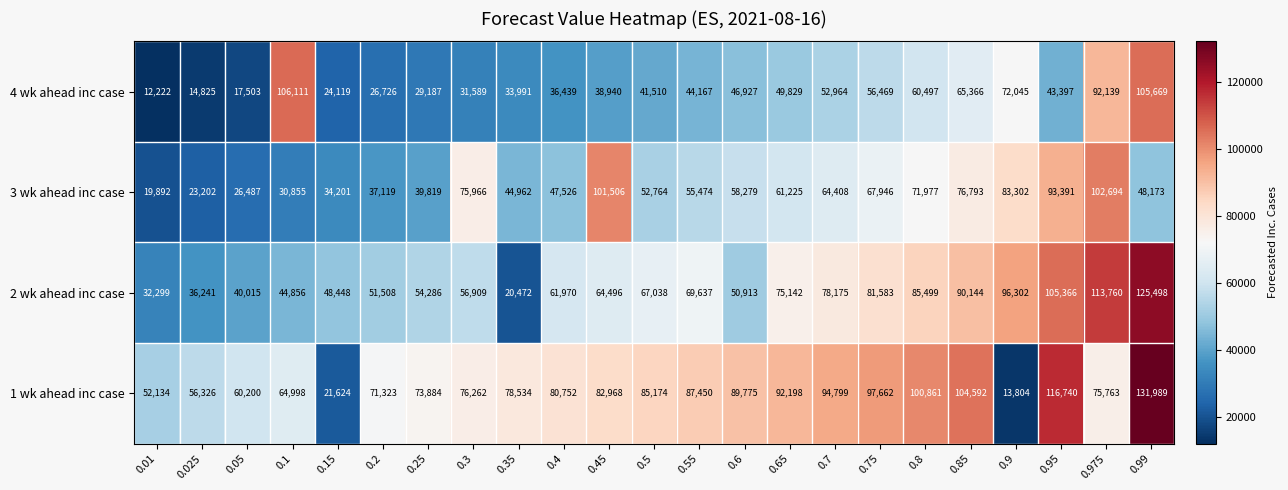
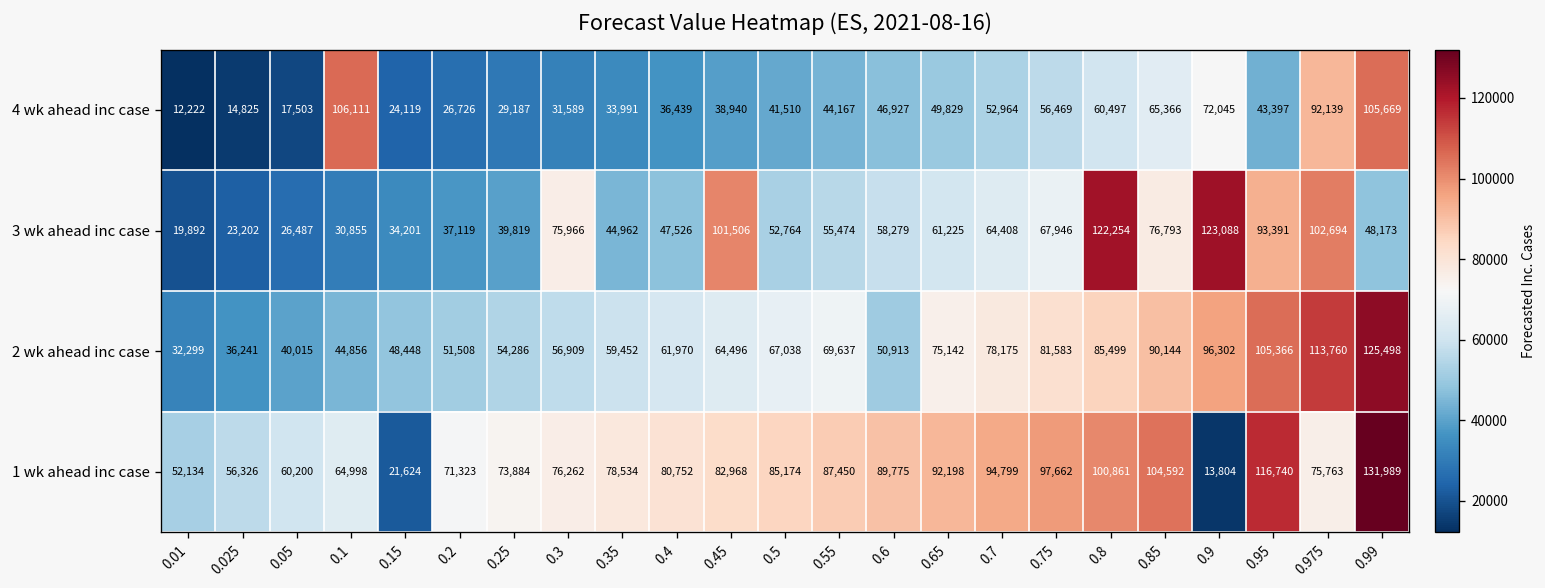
3 wk ahead inc case, 0.8: 71,977 -> 122,254
3 wk ahead inc case, 0.9: 83,302 -> 123,088
2 wk ahead inc case, 0.35: 20,472 -> 59,452
